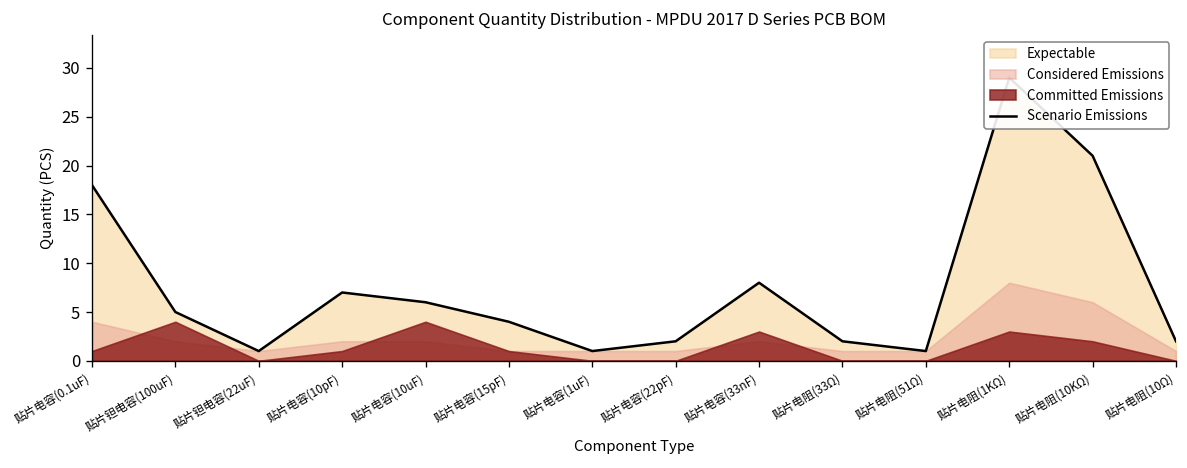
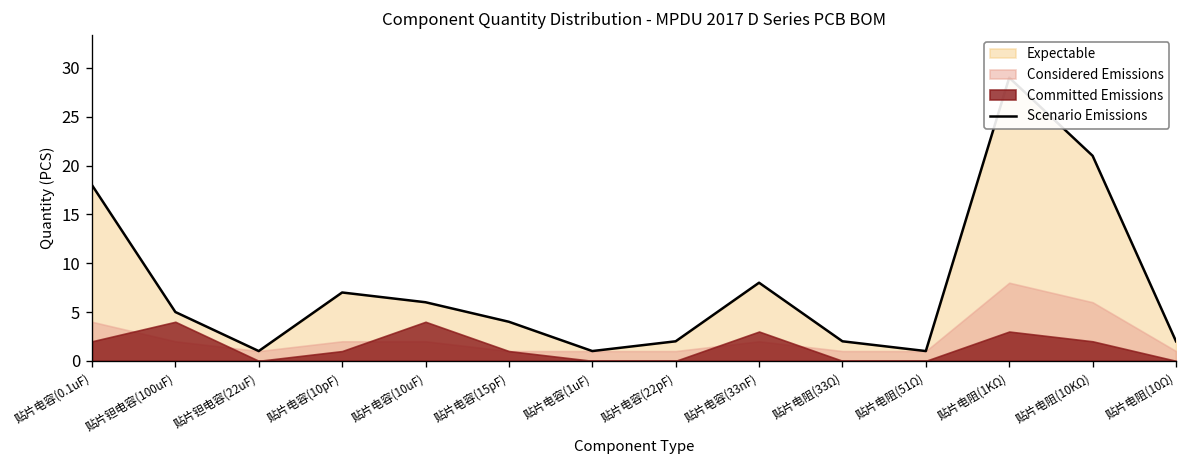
Committed Emissions, 贴片电容(0.1uF): 1 -> 2
